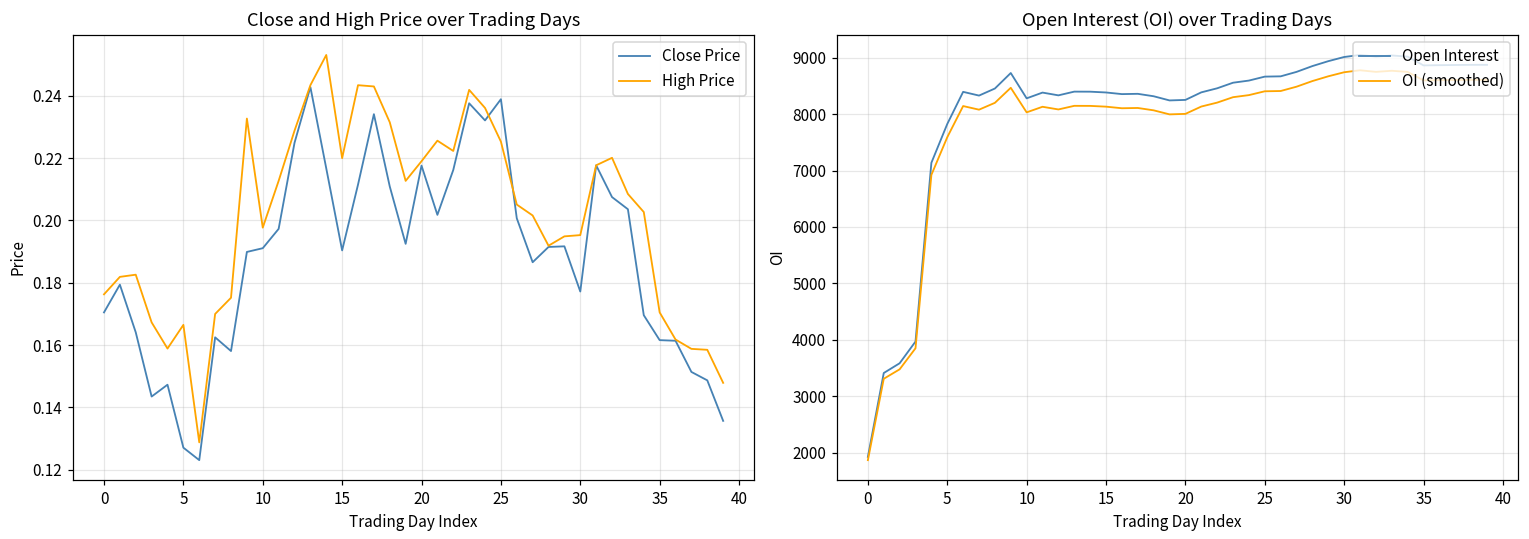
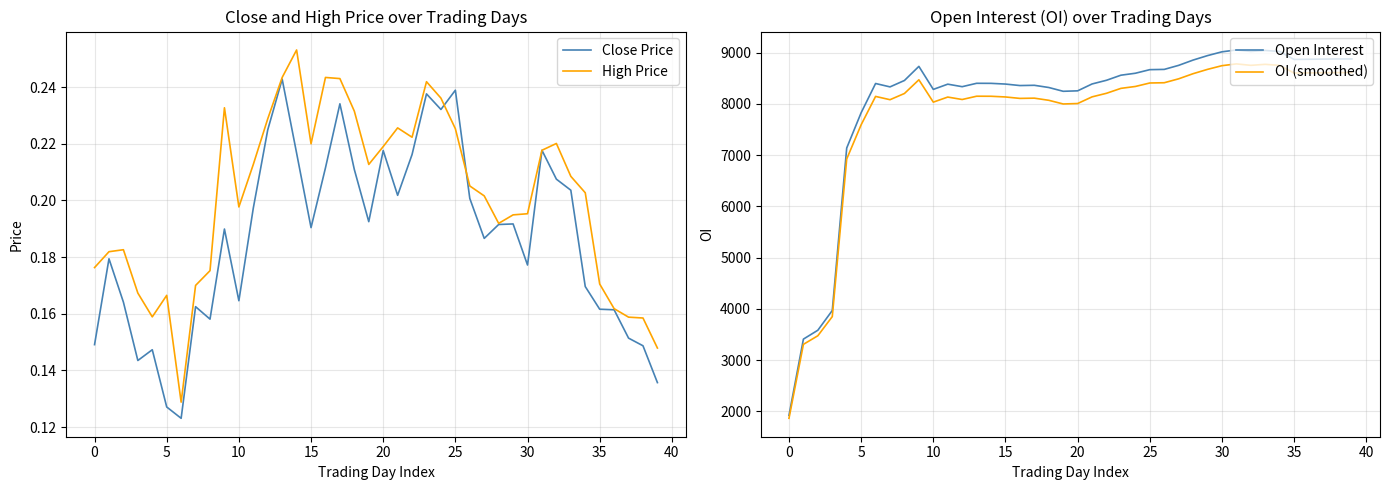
Close and High Price over Trading Days, Close Price, 0: 0.171 -> 0.149
Close and High Price over Trading Days, Close Price, 10: 0.191 -> 0.165
